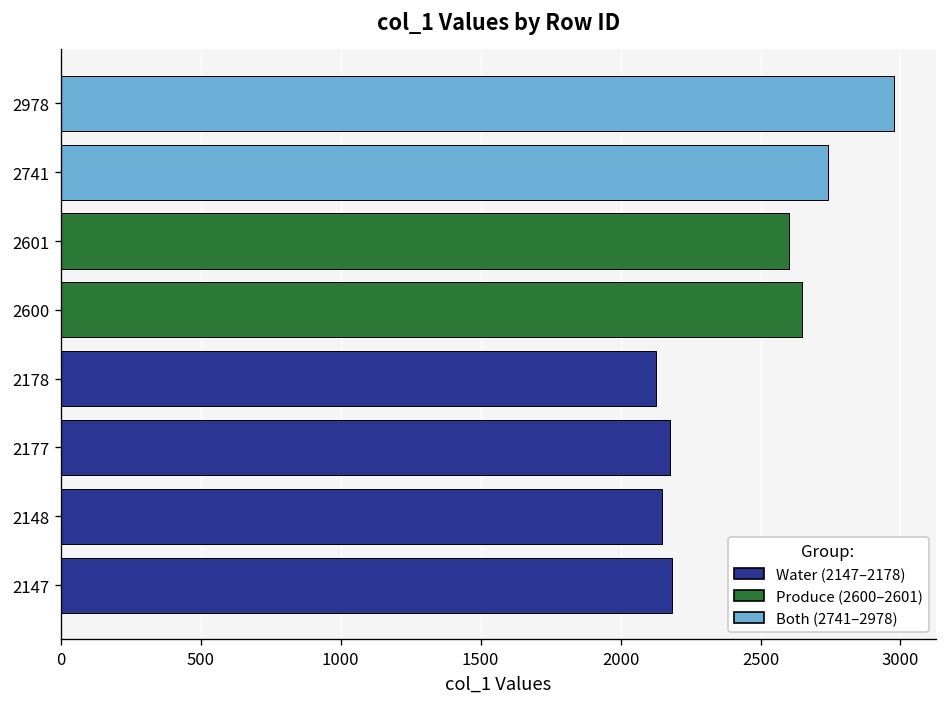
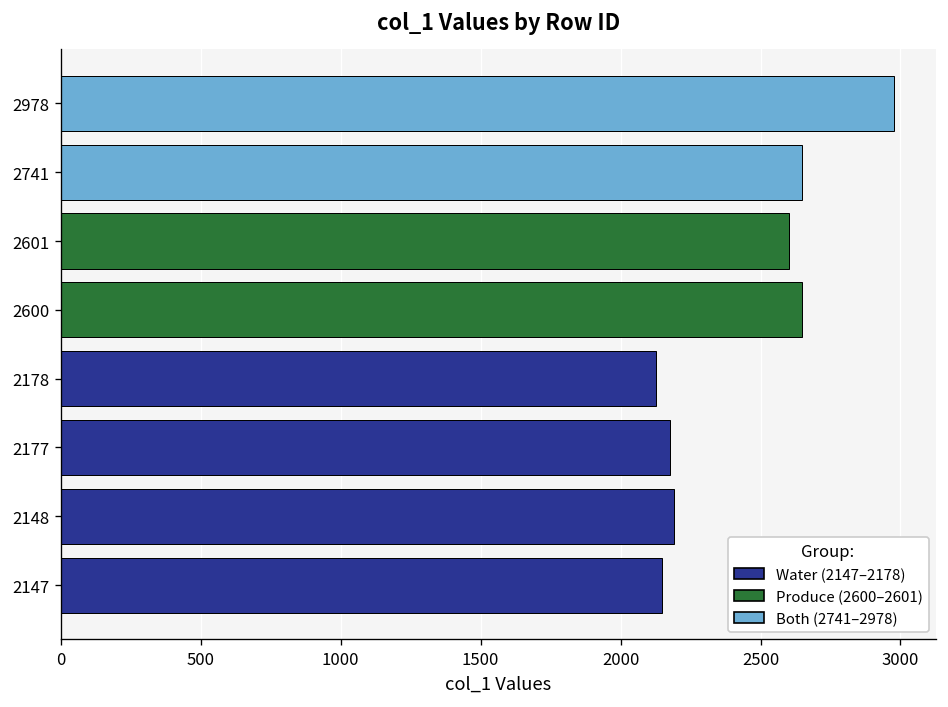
2741: 2740 -> 2650
2148: 2150 -> 2190
2147: 2180 -> 2150
